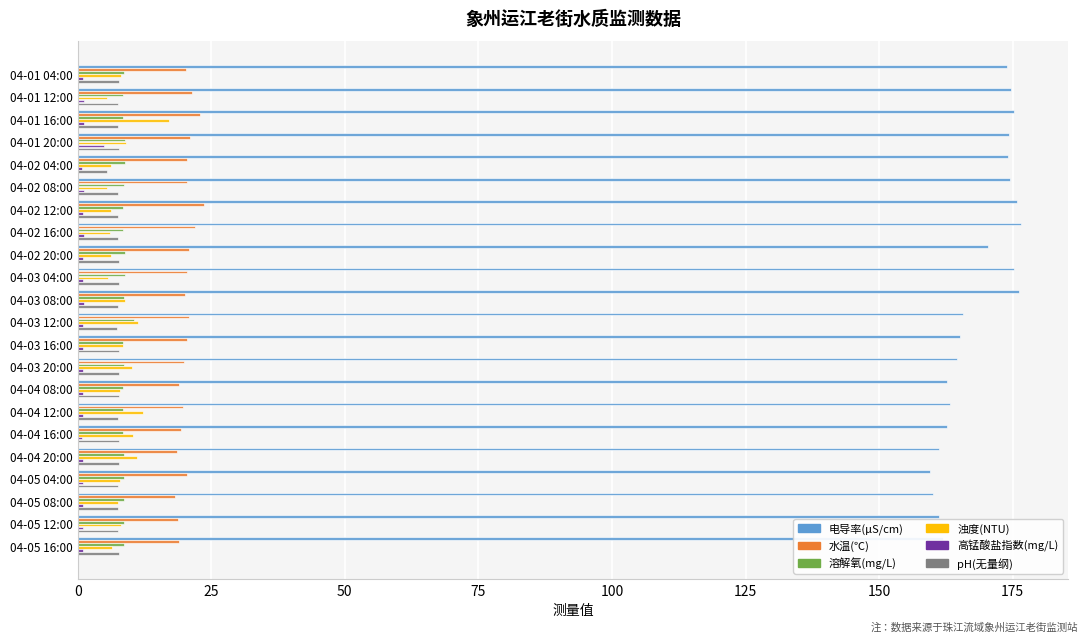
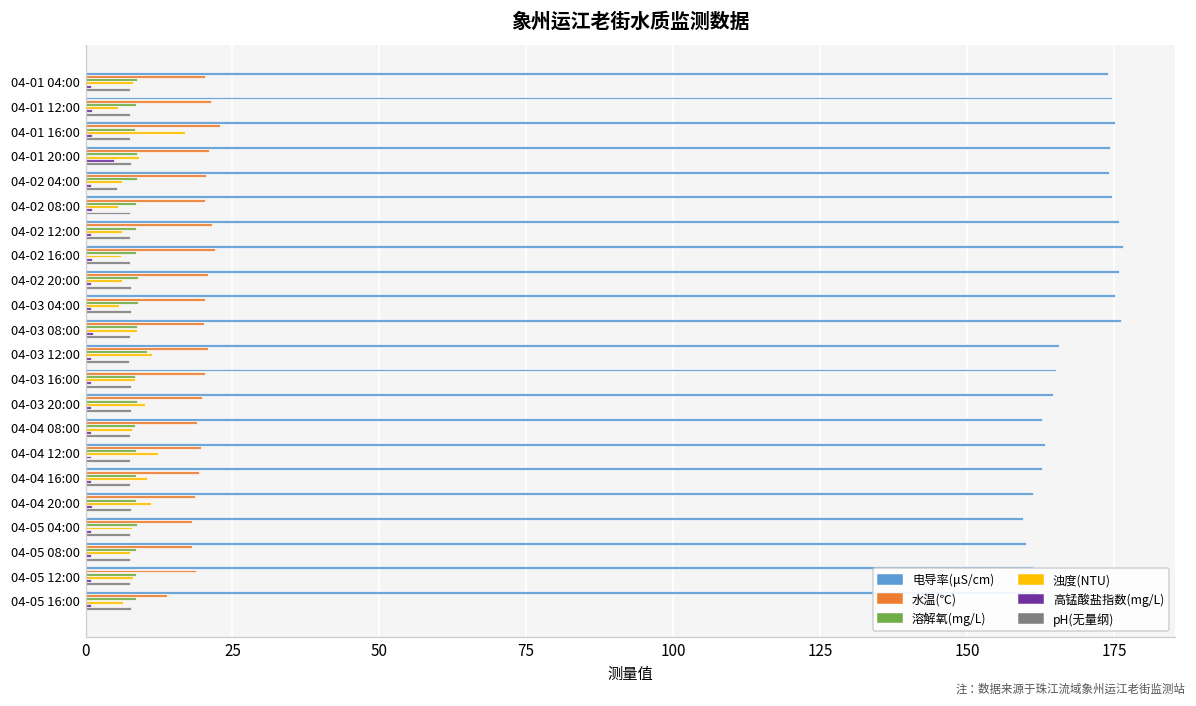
水温(℃), 04-02 12:00: 24 -> 22
电导率(μS/cm), 04-02 20:00: 170 -> 176
水温(℃), 04-05 04:00: 20 -> 18
水温(℃), 04-05 16:00: 19 -> 14
